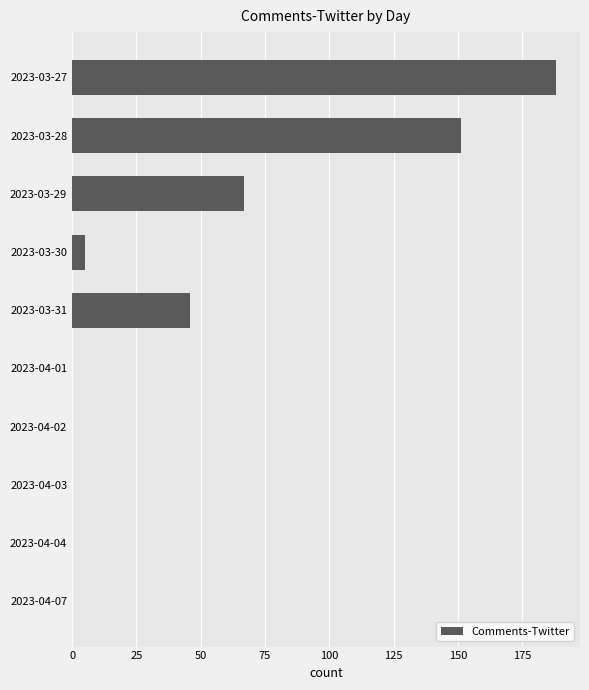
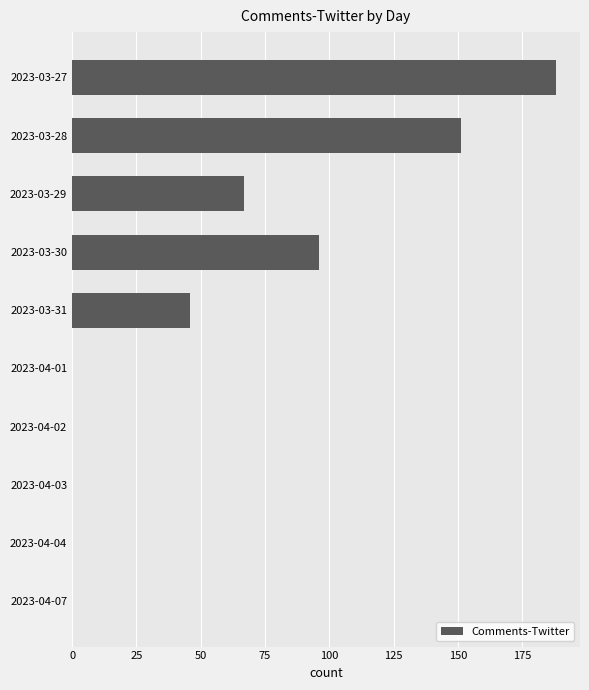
2023-03-30: 5 -> 96
